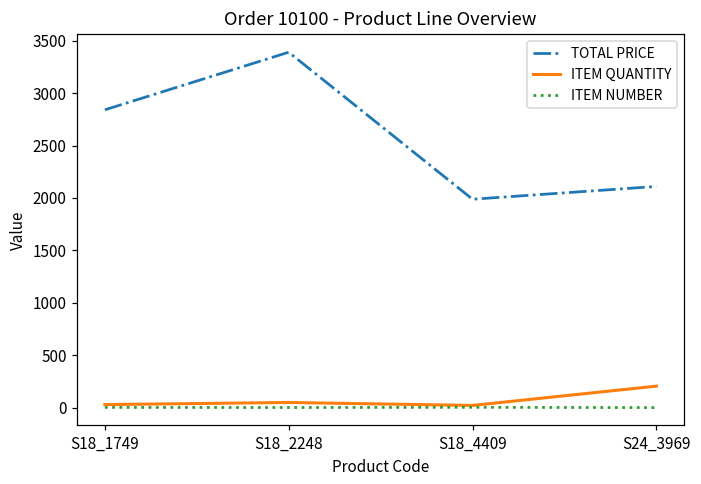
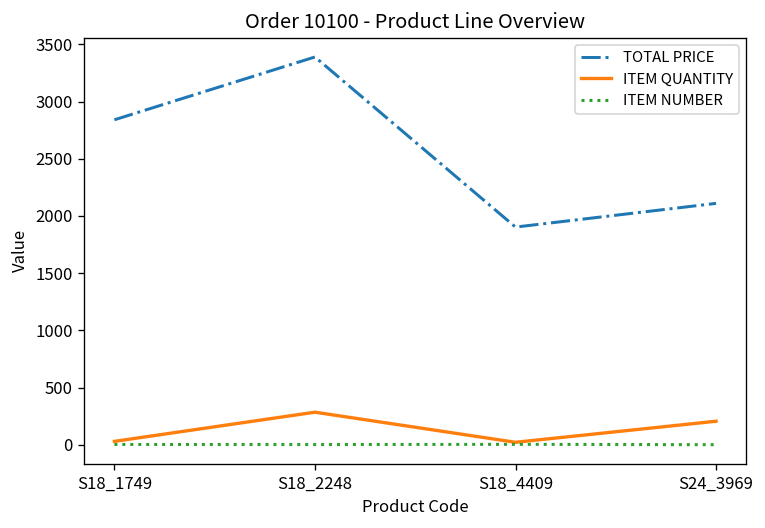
ITEM QUANTITY, S18_2248: 100 -> 300
TOTAL PRICE, S18_4409: 2000 -> 1900
